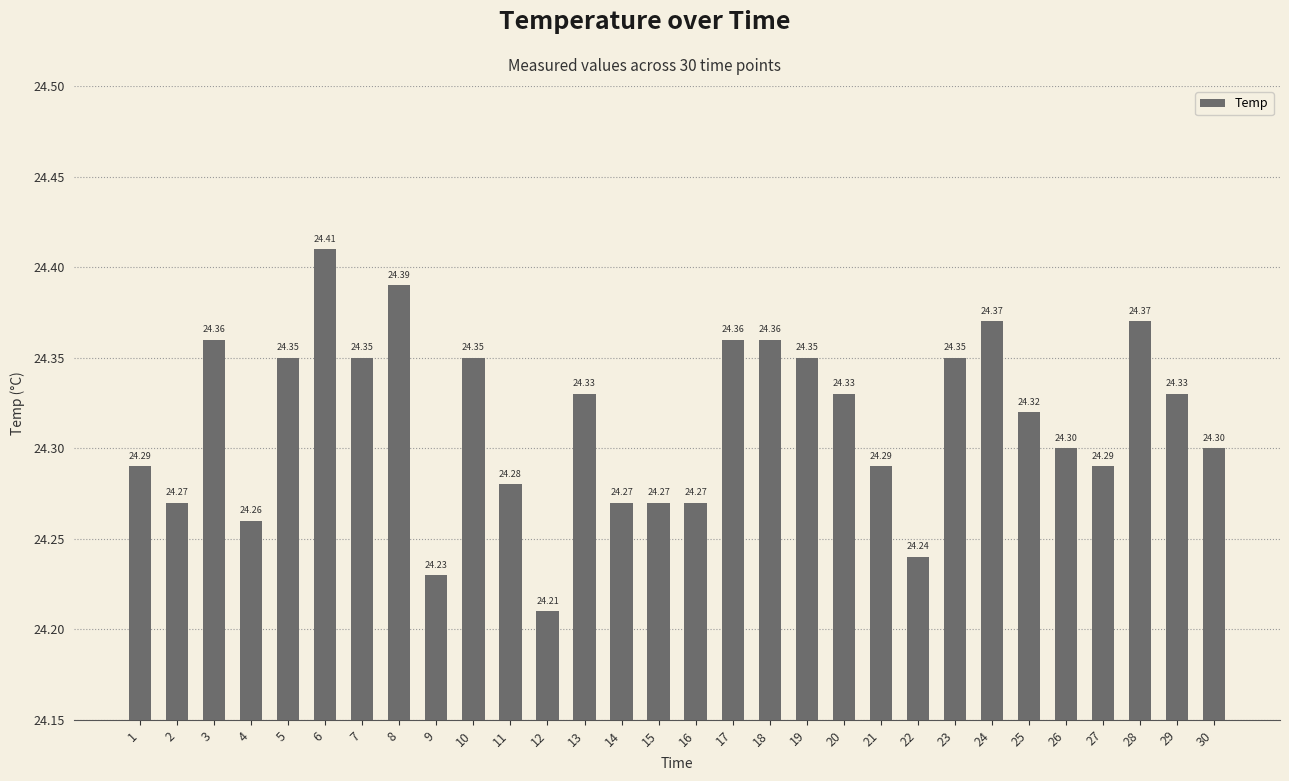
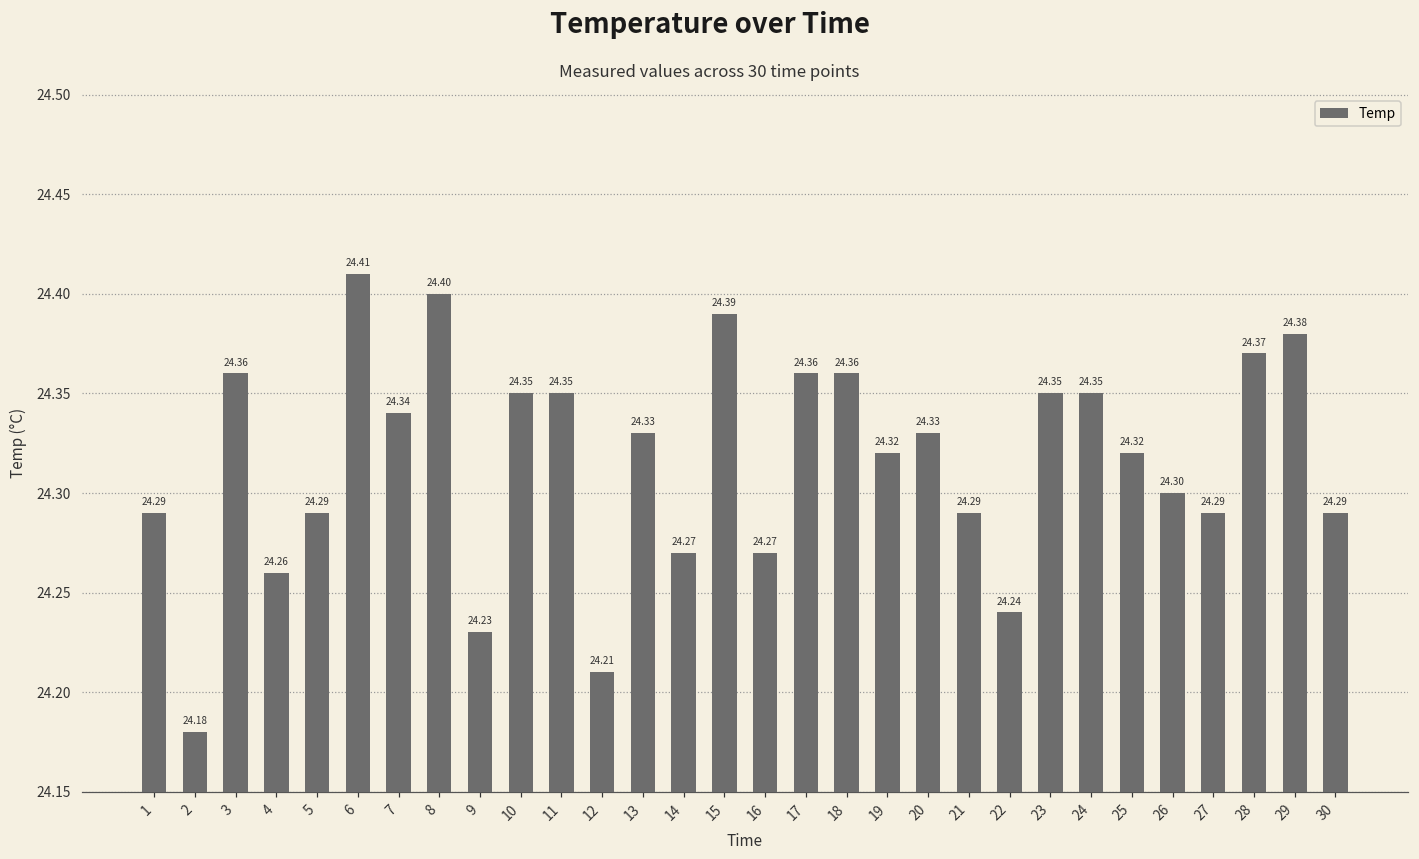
2: 24.27 -> 24.18
5: 24.35 -> 24.29
7: 24.35 -> 24.34
8: 24.39 -> 24.40
11: 24.28 -> 24.35
15: 24.27 -> 24.39
19: 24.35 -> 24.32
24: 24.37 -> 24.35
29: 24.33 -> 24.38
30: 24.30 -> 24.29
